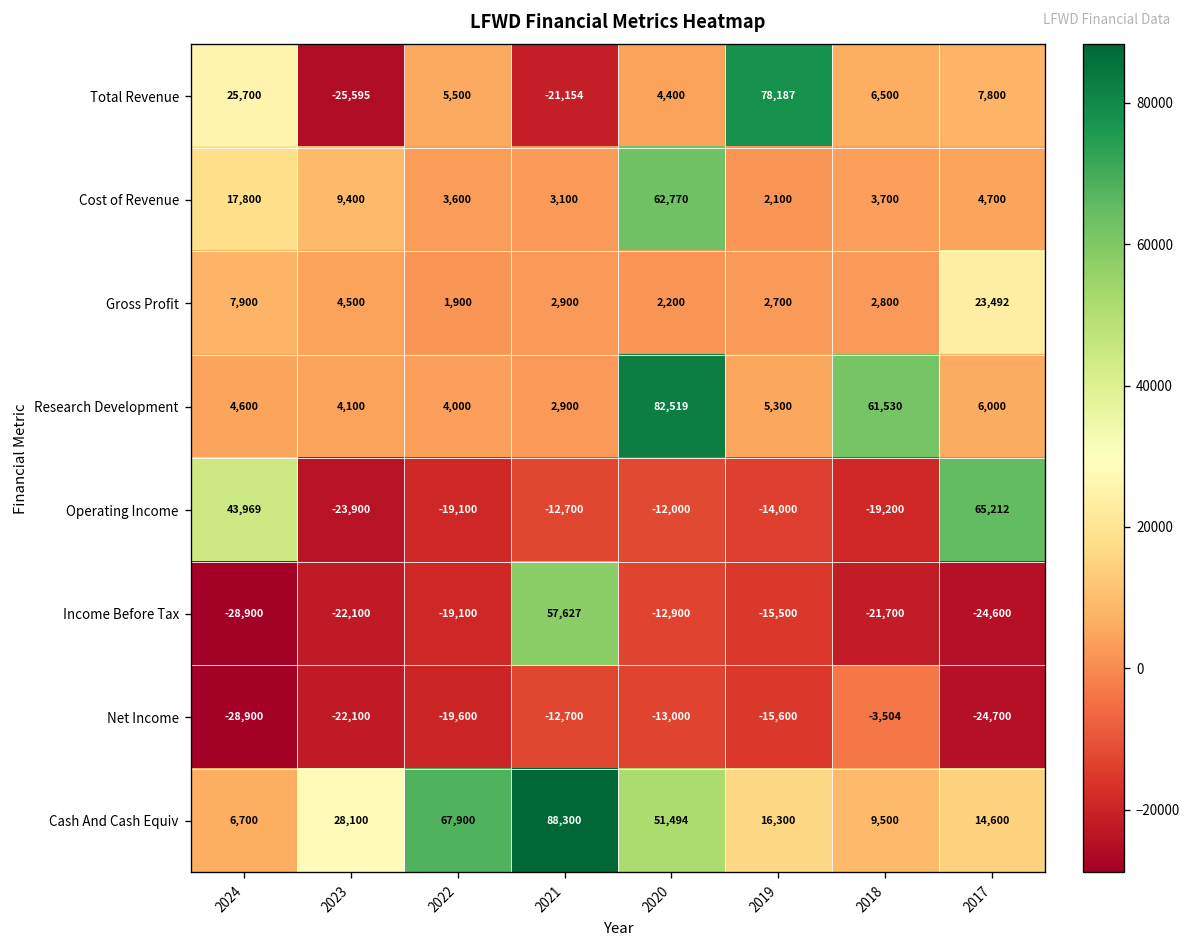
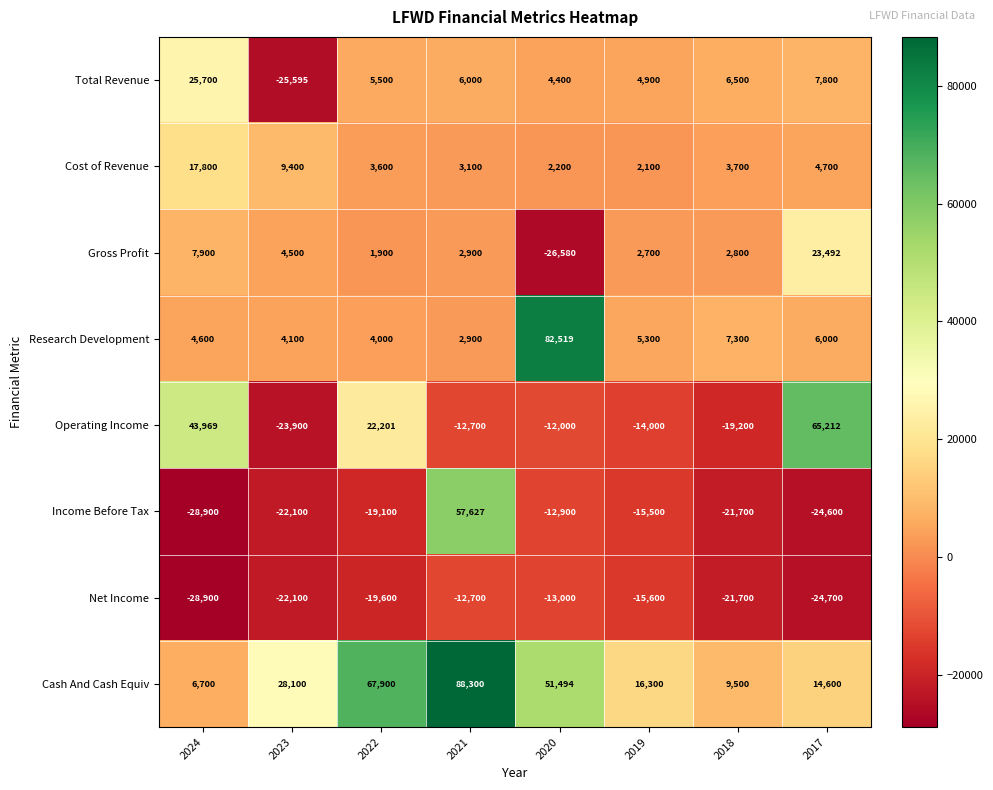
Total Revenue, 2021: -21,154 -> 6,000
Total Revenue, 2019: 78,187 -> 4,900
Cost of Revenue, 2020: 62,770 -> 2,200
Gross Profit, 2020: 2,200 -> -26,580
Research Development, 2018: 61,530 -> 7,300
Operating Income, 2022: -19,100 -> 22,201
Net Income, 2018: -3,504 -> -21,700
